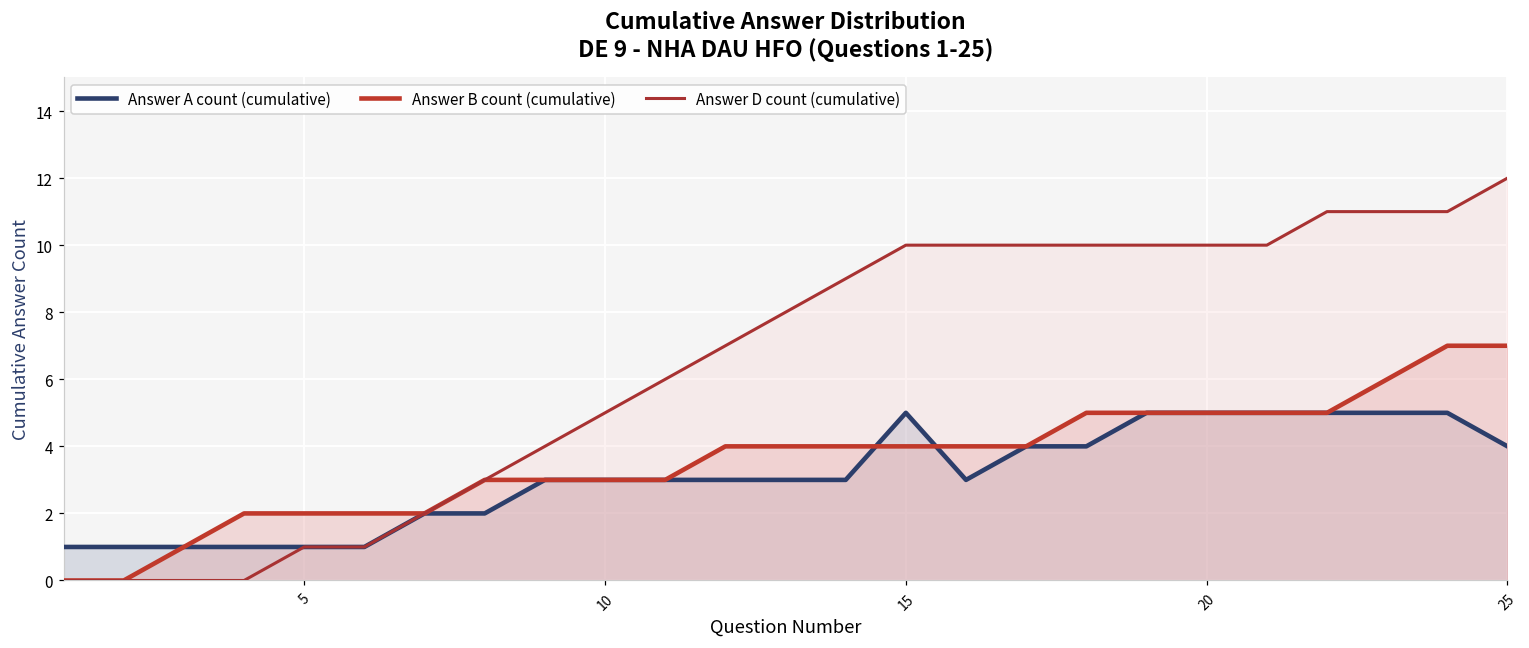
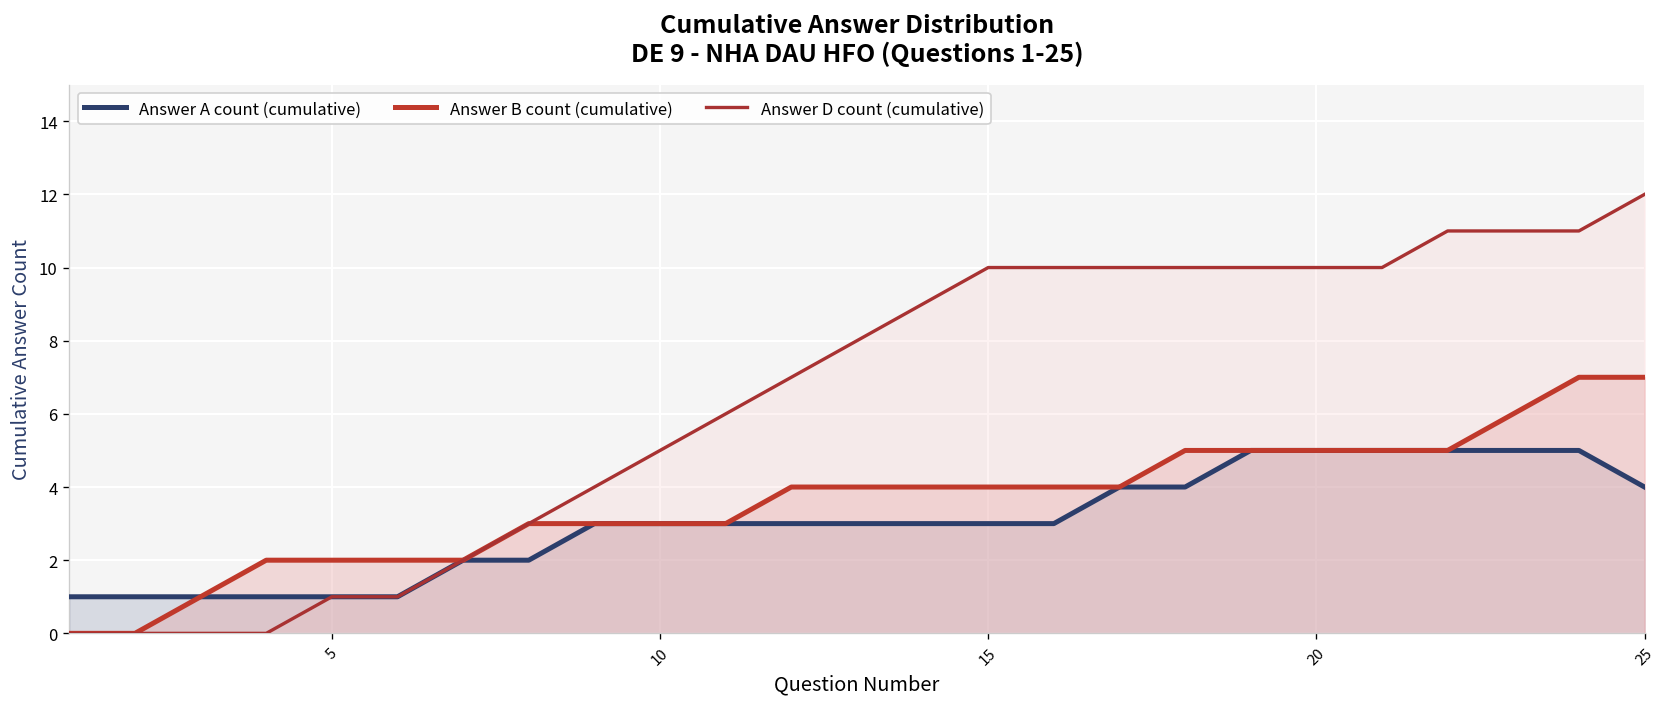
Answer A count (cumulative), 15: 5 -> 3
